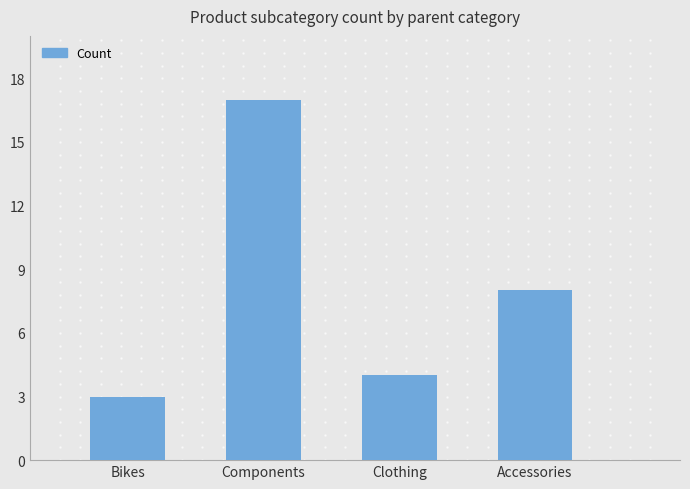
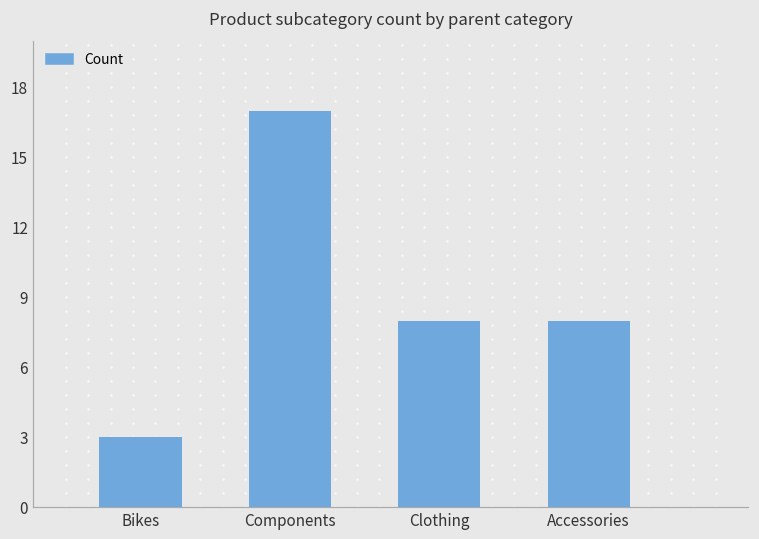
Count, Clothing: 4 -> 8
